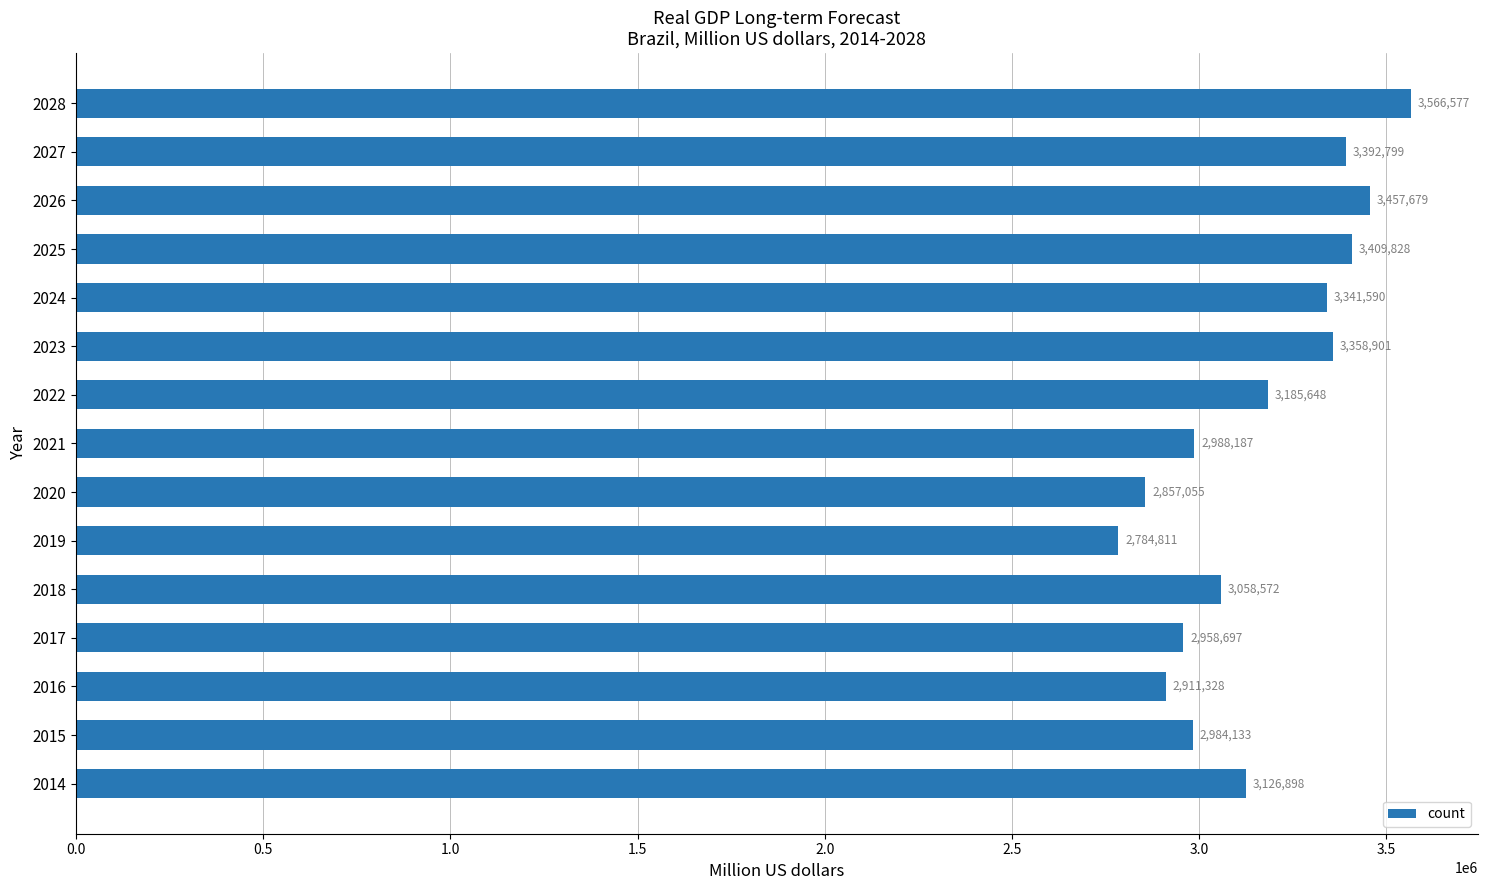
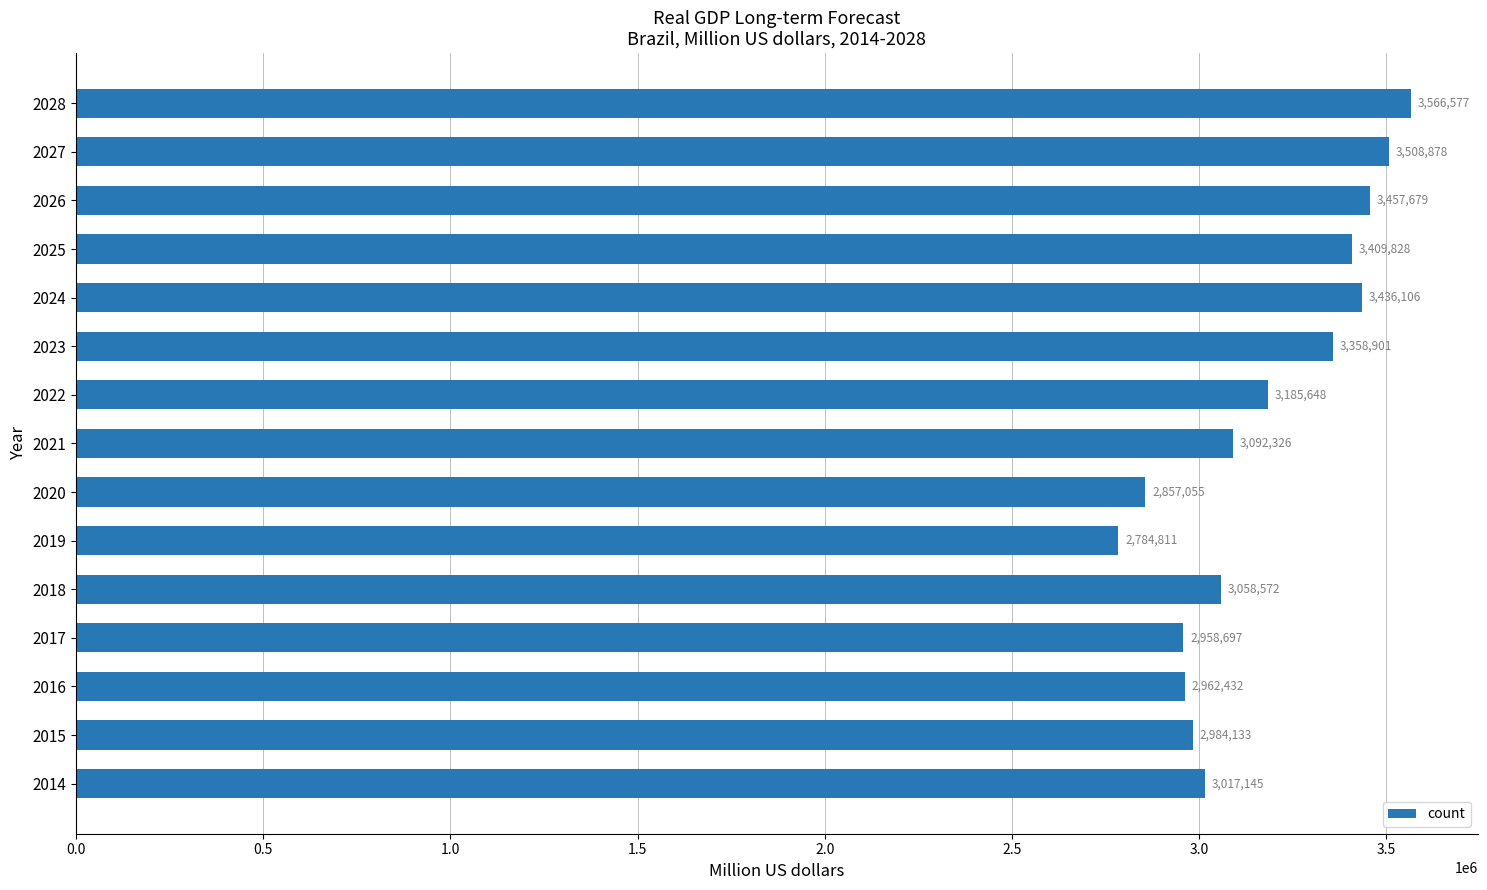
2027: 3,392,799 -> 3,508,878
2024: 3,341,590 -> 3,436,106
2021: 2,988,187 -> 3,092,326
2016: 2,911,328 -> 2,962,432
2014: 3,126,898 -> 3,017,145
